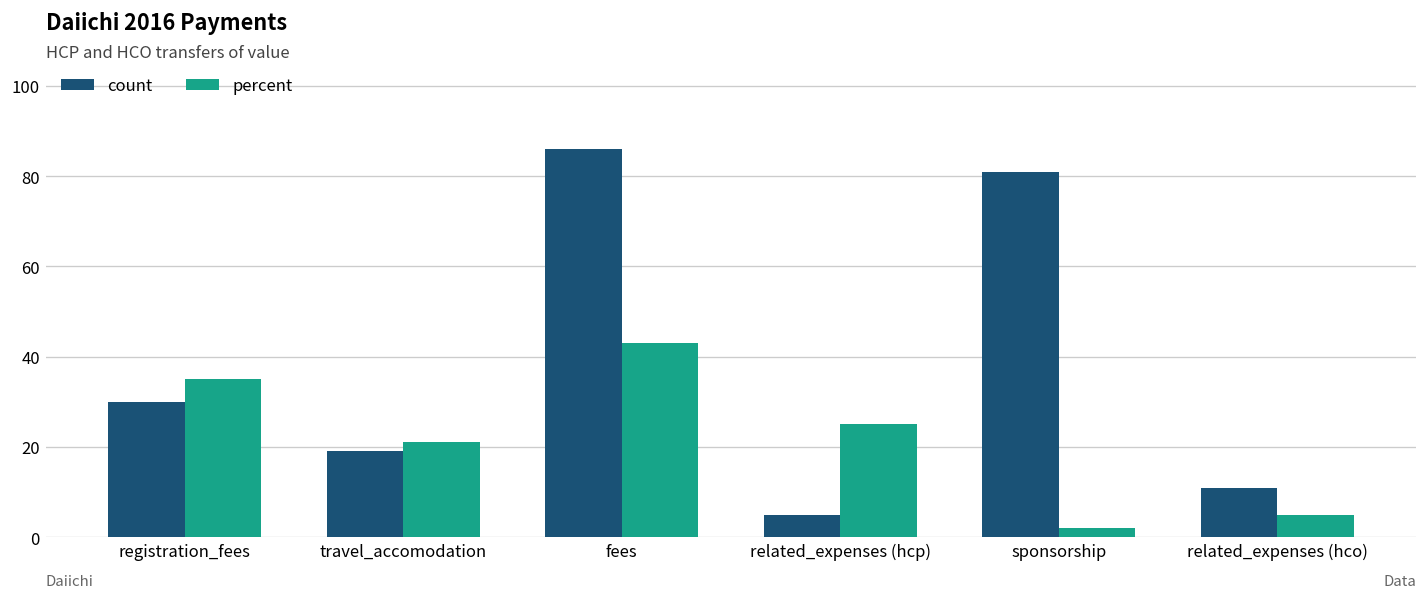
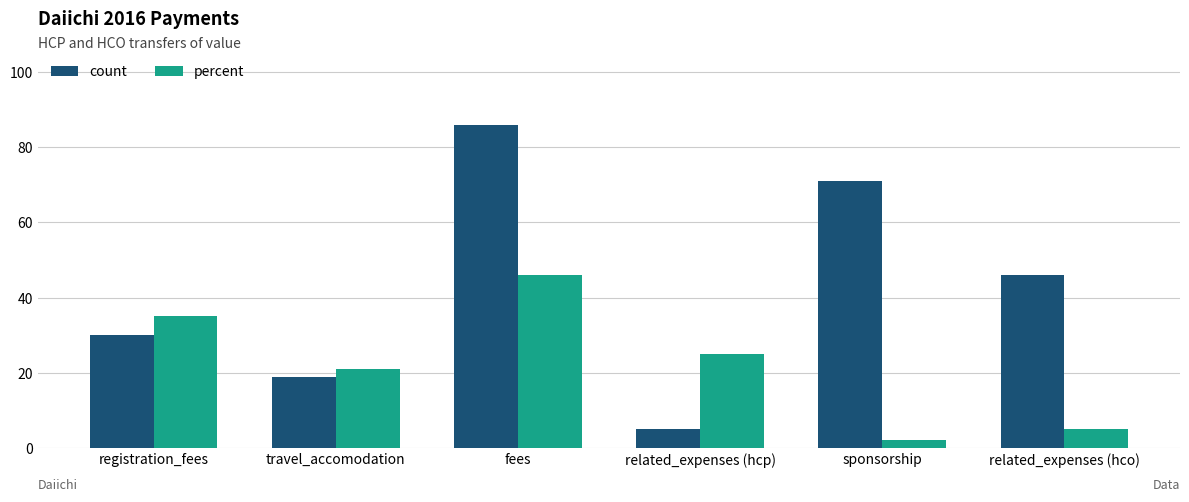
percent, fees: 43 -> 46
count, sponsorship: 81 -> 71
count, related_expenses (hco): 11 -> 46
